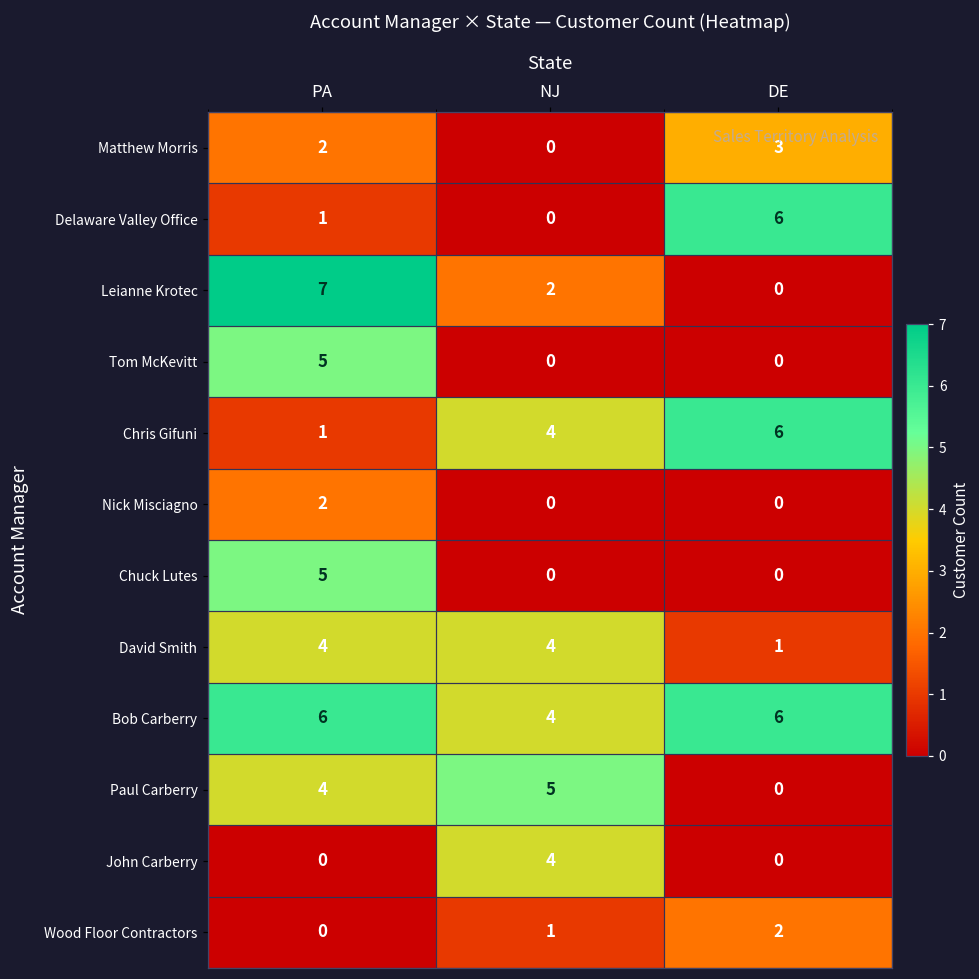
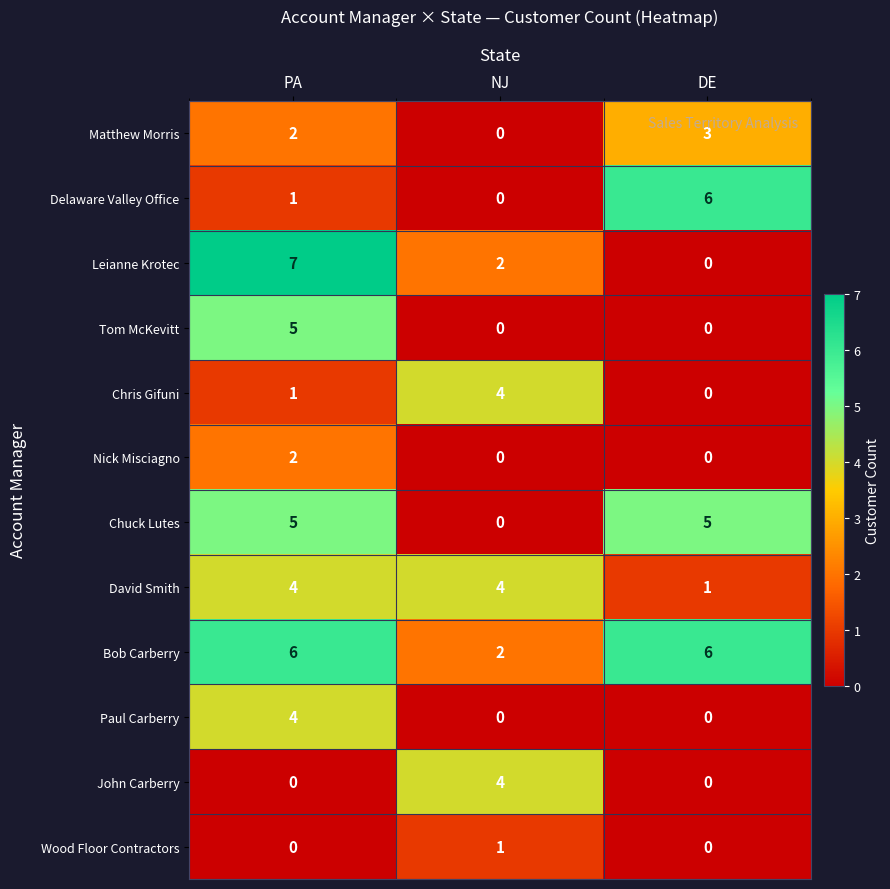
Chris Gifuni, DE: 6 -> 0
Chuck Lutes, DE: 0 -> 5
Bob Carberry, NJ: 4 -> 2
Paul Carberry, NJ: 5 -> 0
Wood Floor Contractors, DE: 2 -> 0
